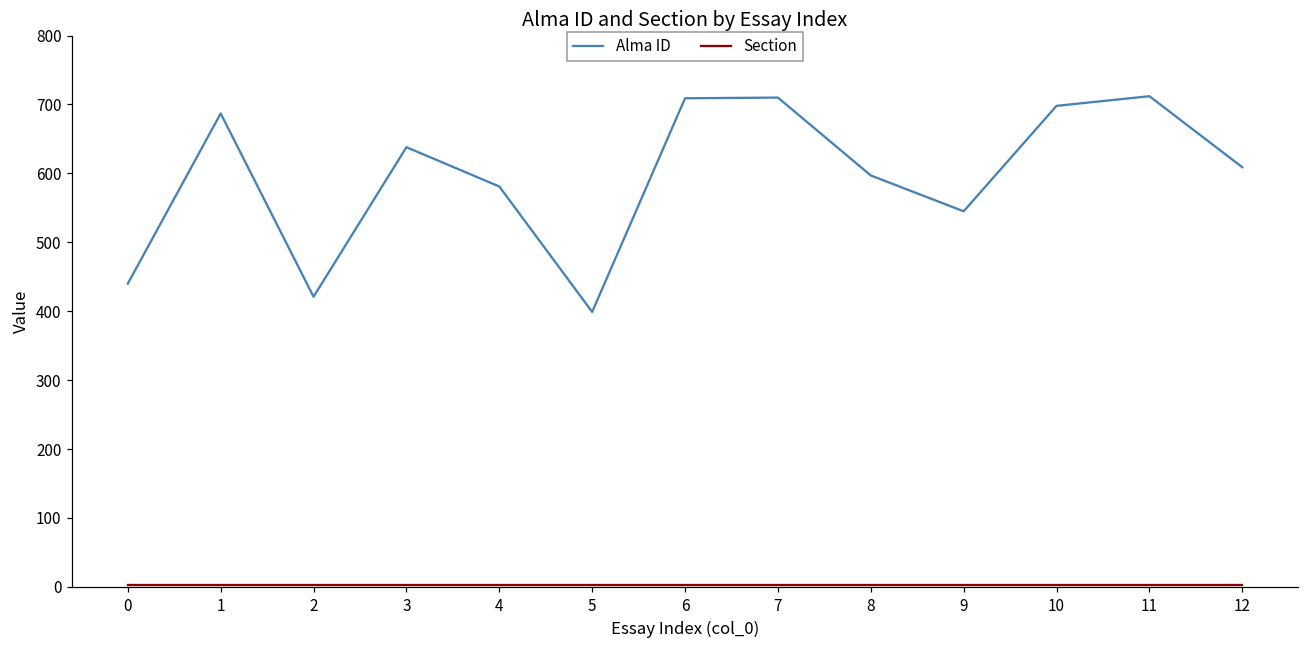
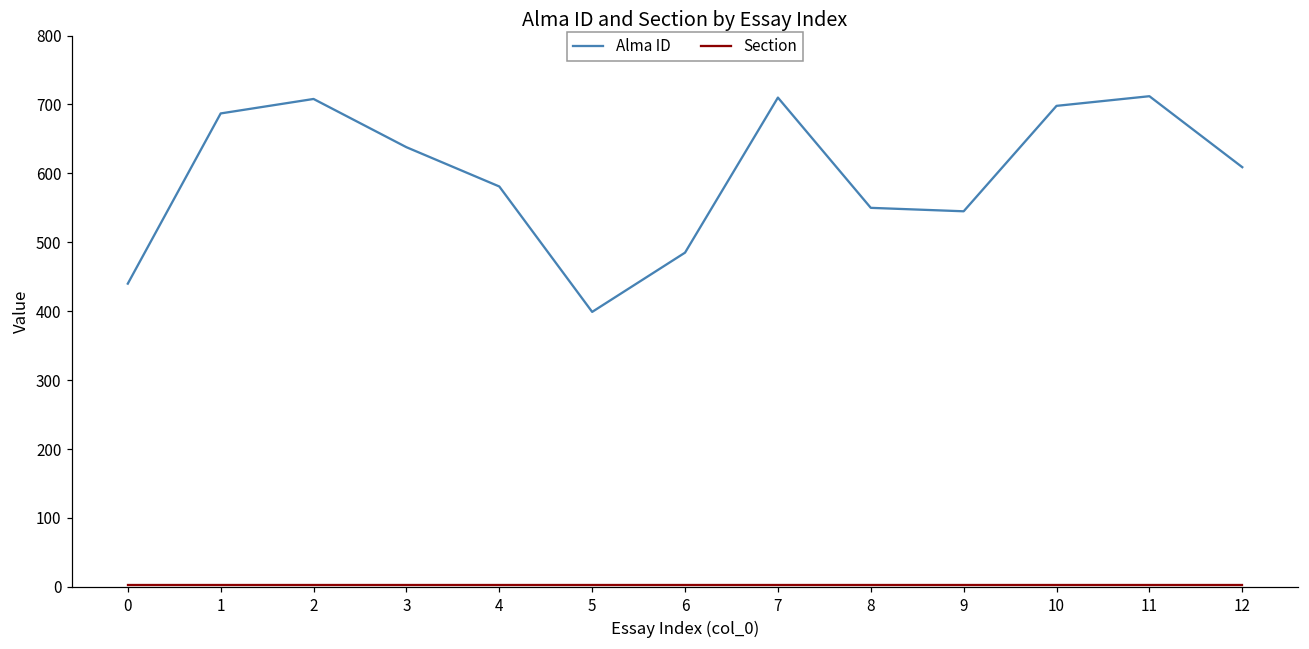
Alma ID, 2: 420 -> 710
Alma ID, 6: 710 -> 490
Alma ID, 8: 600 -> 550
